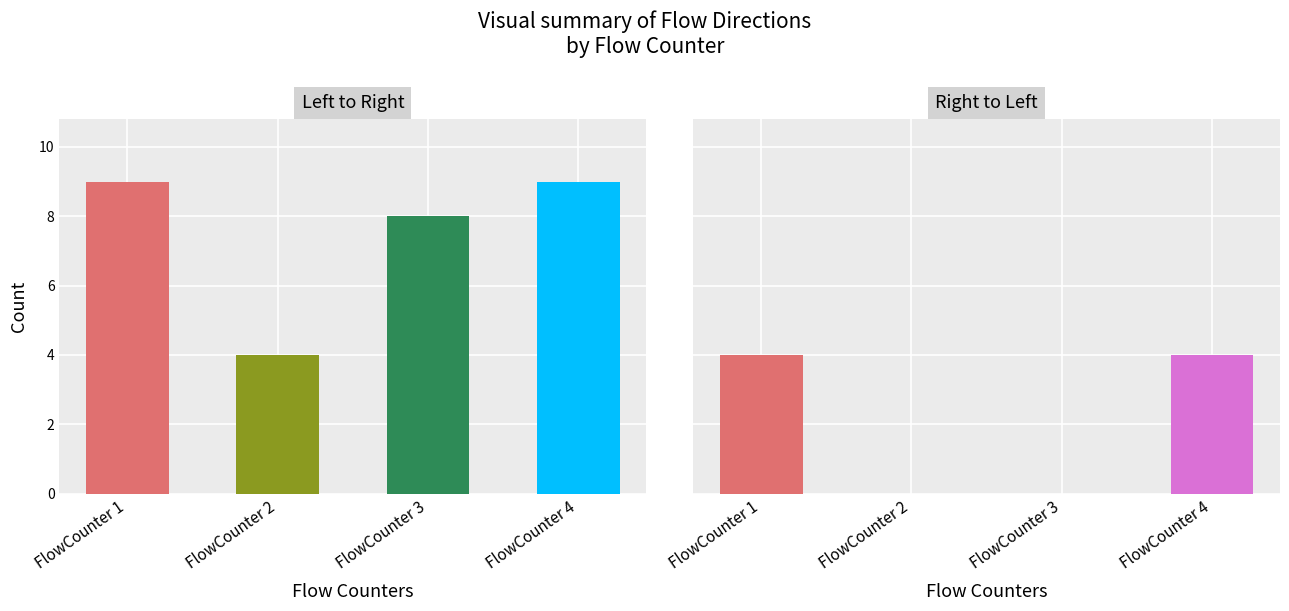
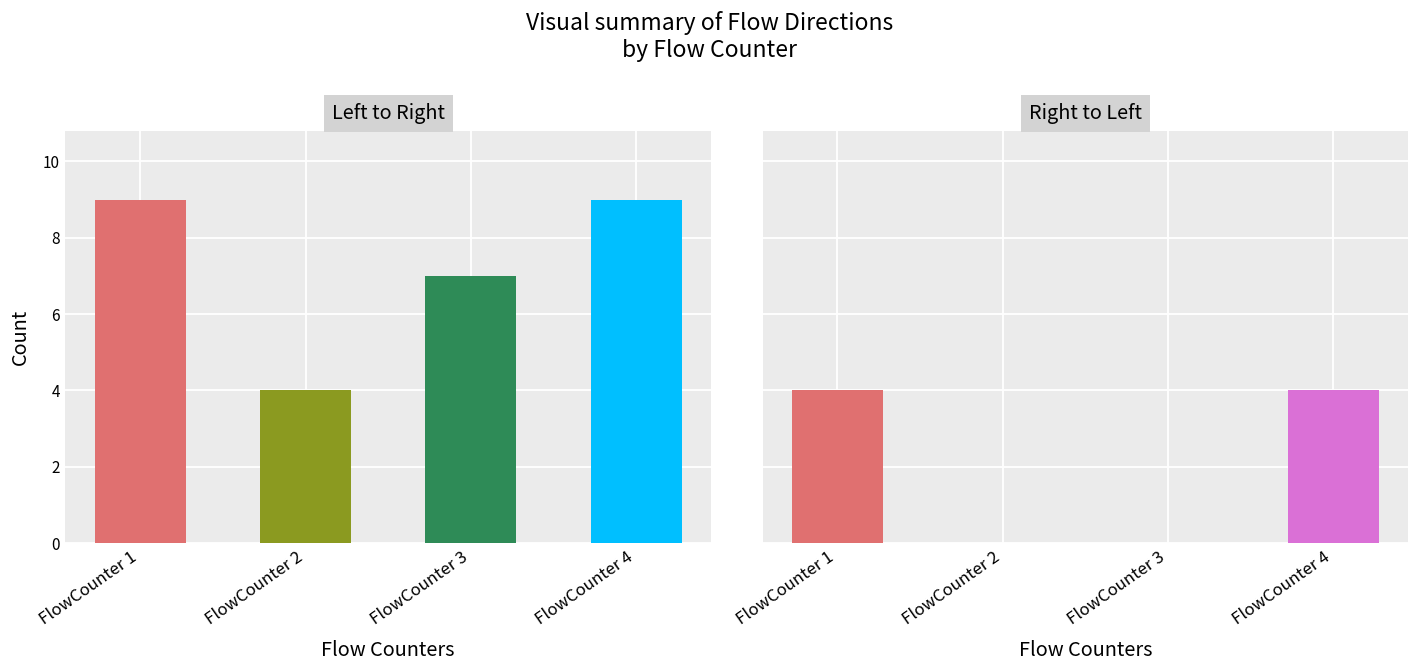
Left to Right, FlowCounter 3: 8 -> 7
